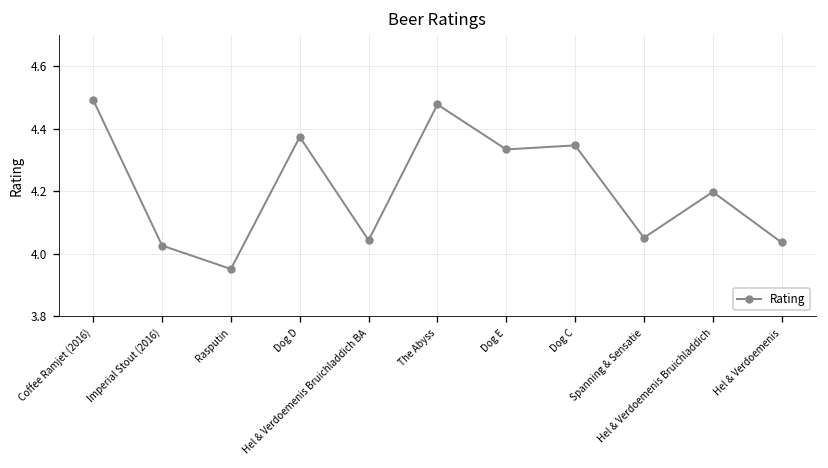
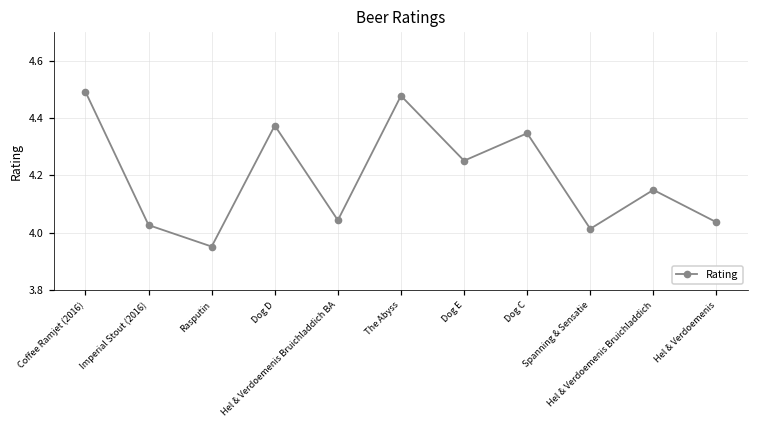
Dog E: 4.33 -> 4.25
Spanning & Sensatie: 4.05 -> 4.01
Hel & Verdoemenis Bruichladdich: 4.20 -> 4.15
